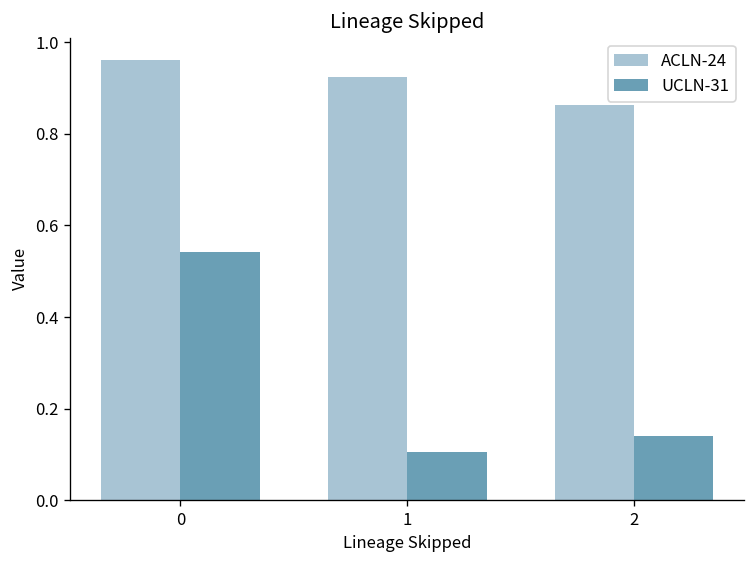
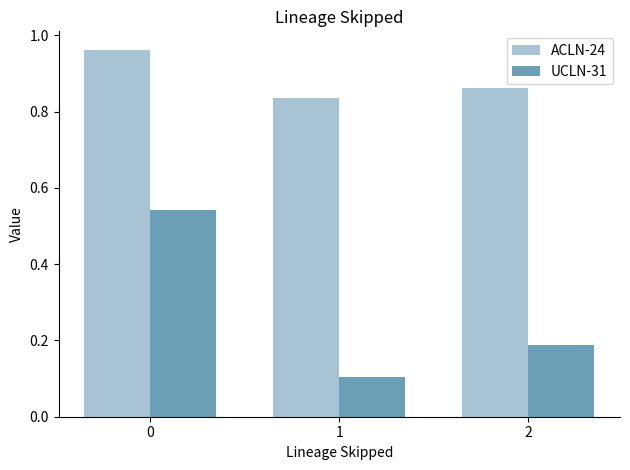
ACLN-24, 1: 0.93 -> 0.84
UCLN-31, 2: 0.14 -> 0.19
